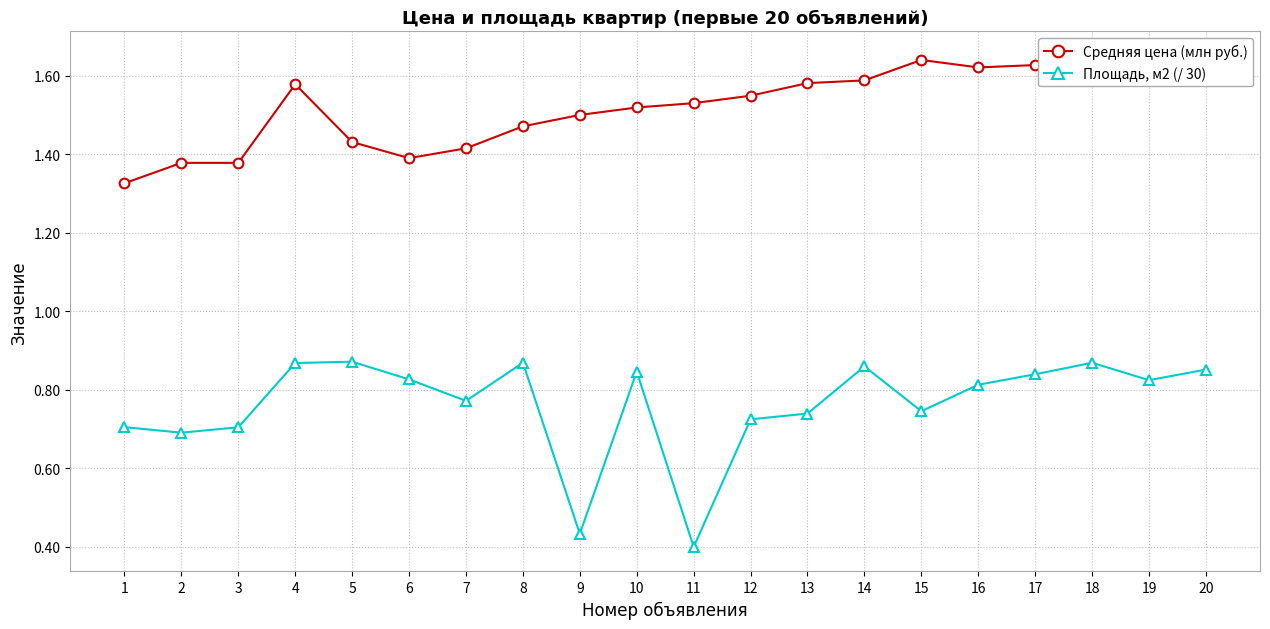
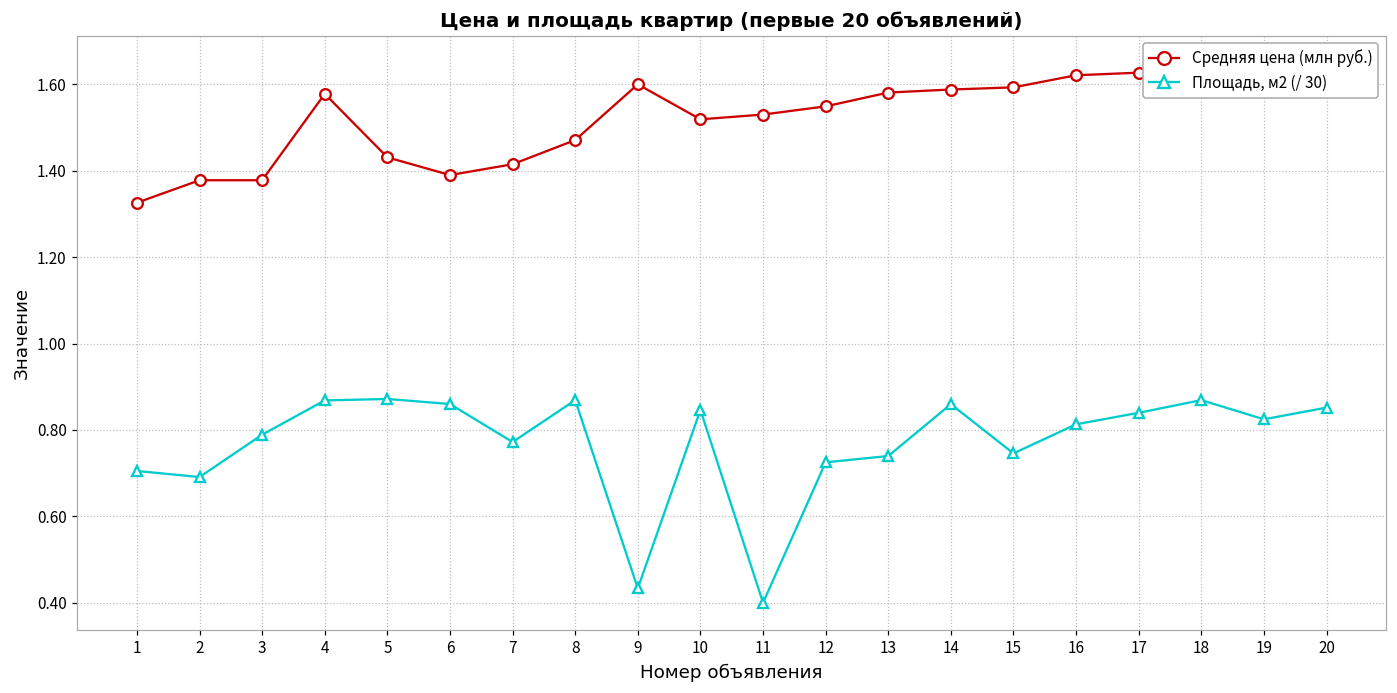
Площадь, м2 (/ 30), 3: 0.70 -> 0.79
Площадь, м2 (/ 30), 6: 0.83 -> 0.86
Средняя цена (млн руб.), 9: 1.5 -> 1.6
Средняя цена (млн руб.), 15: 1.64 -> 1.59
